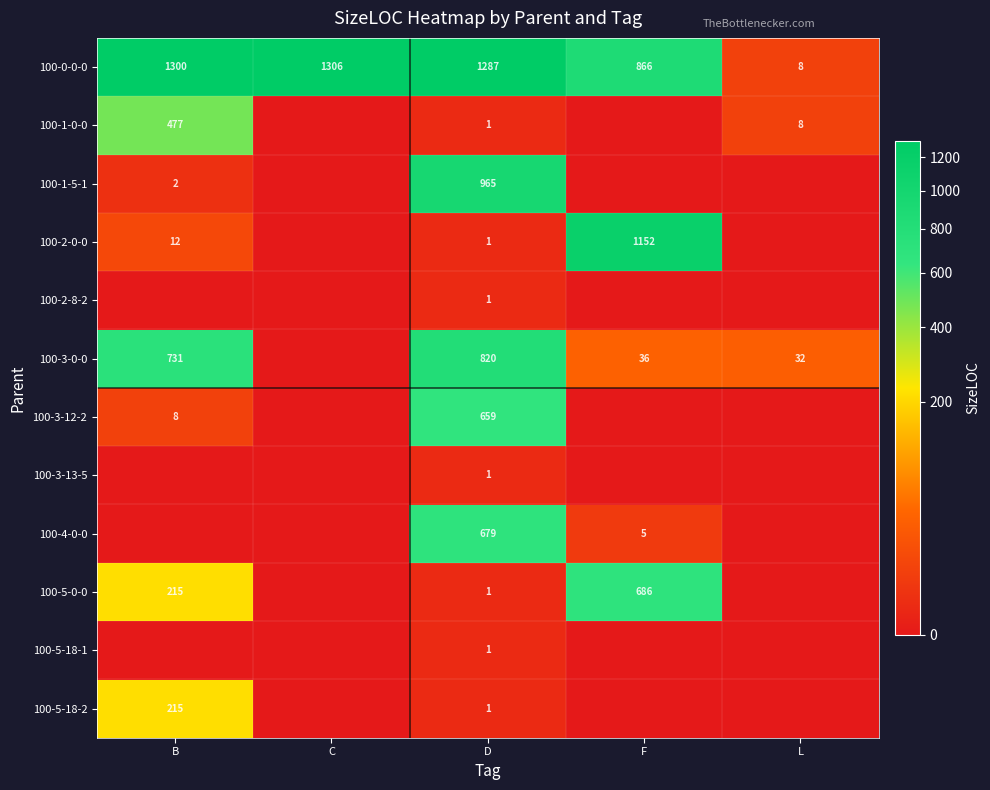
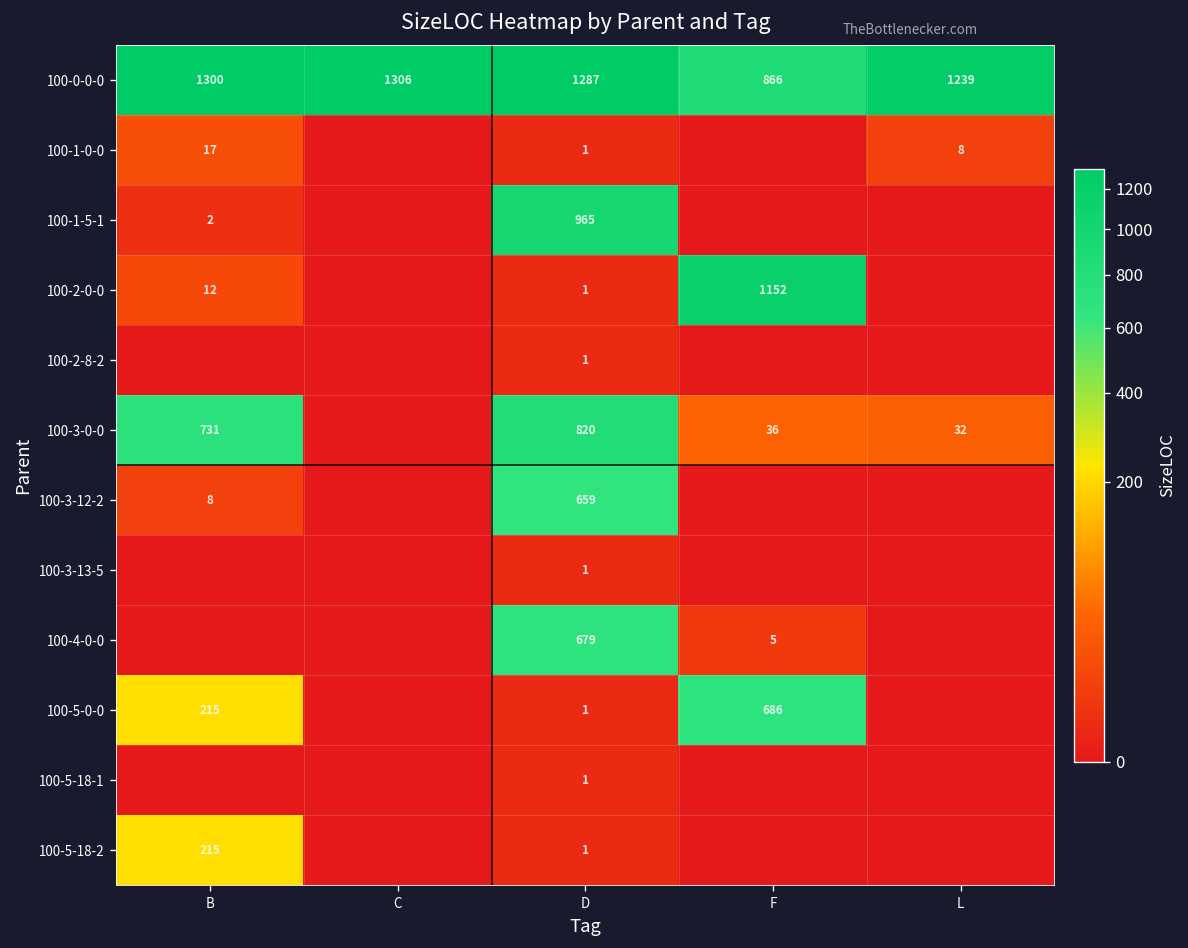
100-0-0-0, L: 8 -> 1239
100-1-0-0, B: 477 -> 17
